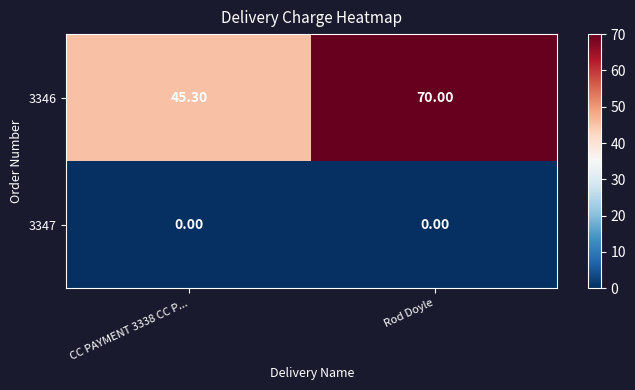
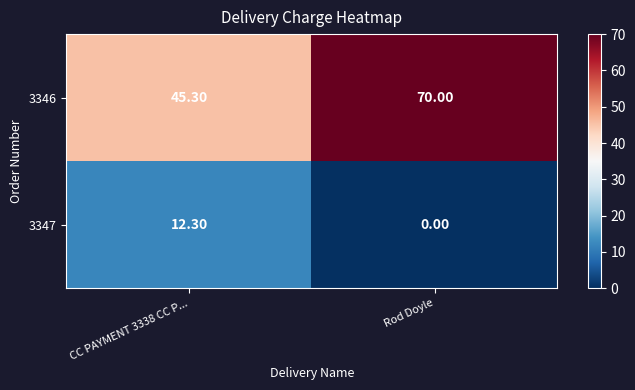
3347, CC PAYMENT 3338 CC P...: 0.00 -> 12.30
